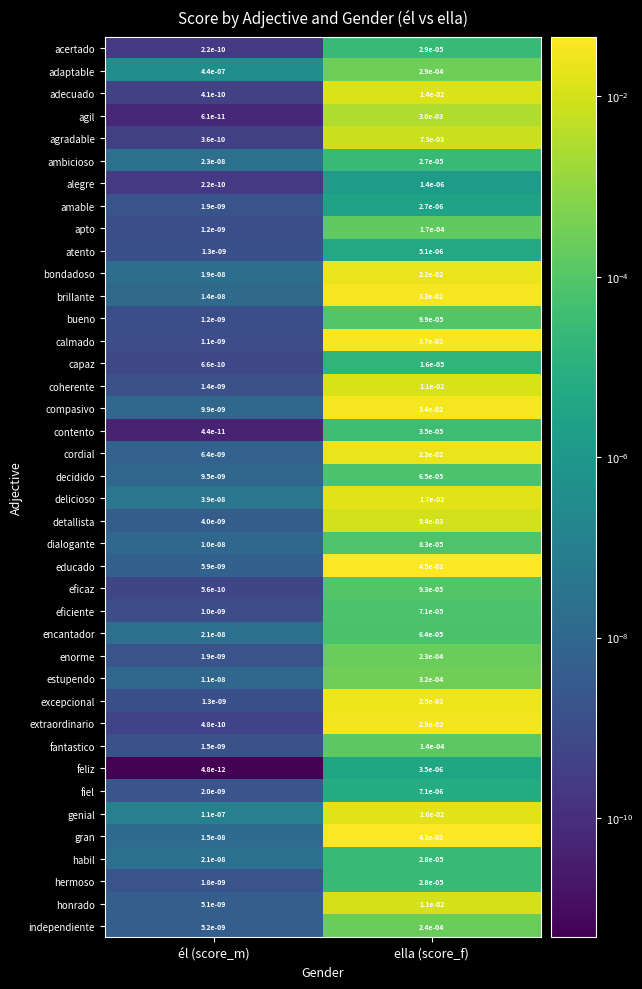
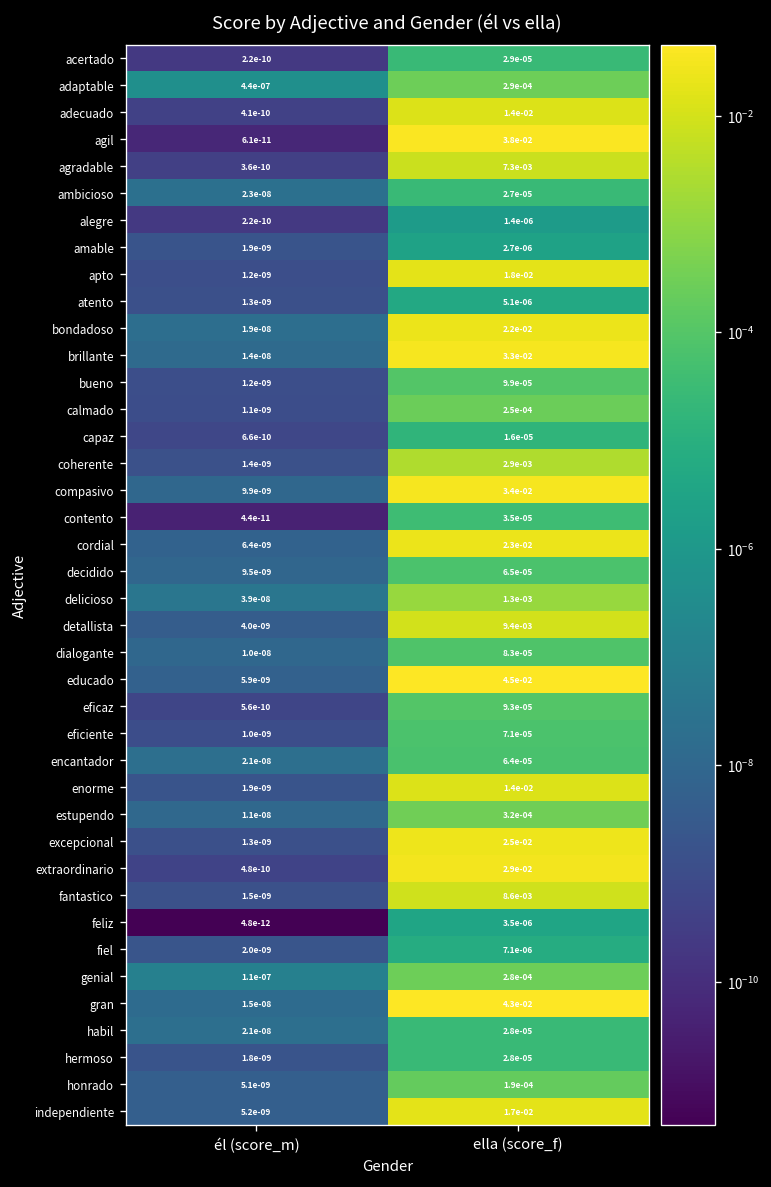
agil, ella (score_f): 3.0e-03 -> 3.8e-02
apto, ella (score_f): 1.7e-04 -> 1.8e-02
calmado, ella (score_f): 3.7e-02 -> 2.5e-04
coherente, ella (score_f): 1.1e-02 -> 2.9e-03
delicioso, ella (score_f): 1.7e-02 -> 1.3e-03
enorme, ella (score_f): 2.3e-04 -> 1.4e-02
fantastico, ella (score_f): 1.4e-04 -> 8.6e-03
genial, ella (score_f): 1.6e-02 -> 2.8e-04
honrado, ella (score_f): 1.1e-02 -> 1.9e-04
independiente, ella (score_f): 2.4e-04 -> 1.7e-02
